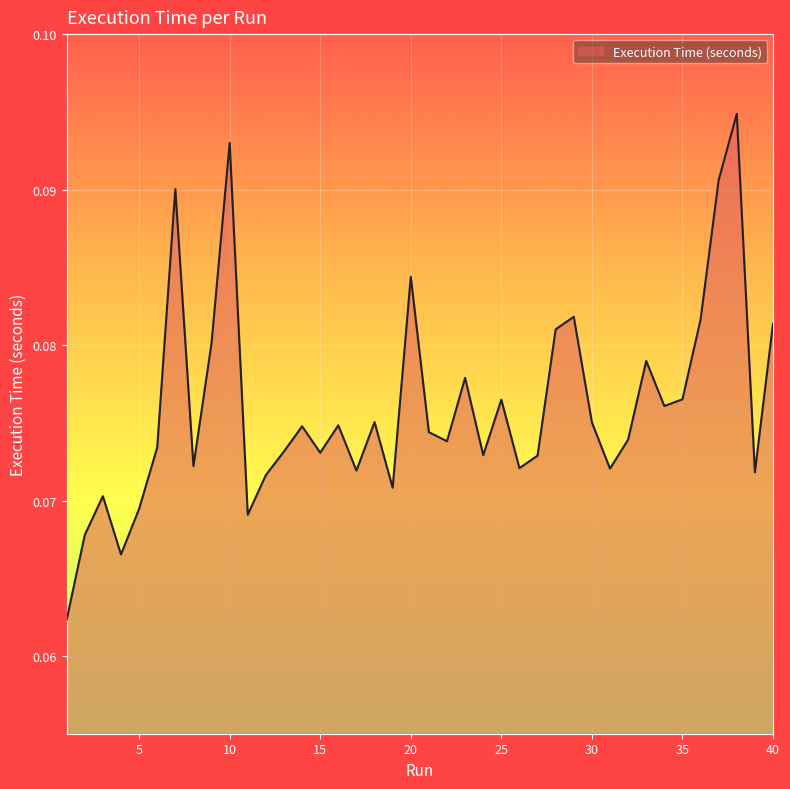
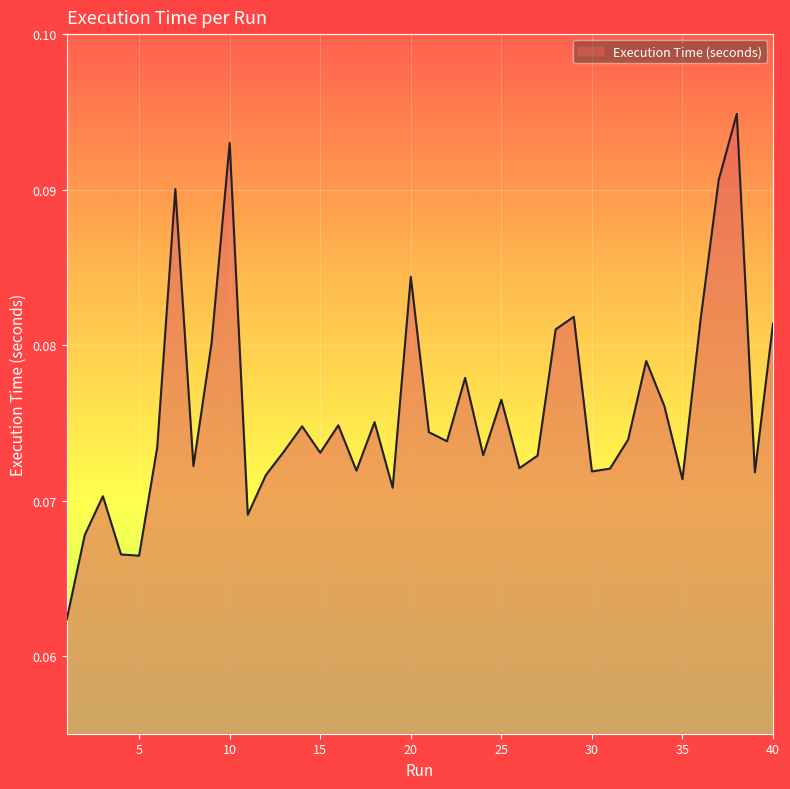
5: 0.0695 -> 0.0665
30: 0.0750 -> 0.0719
35: 0.0765 -> 0.0714
